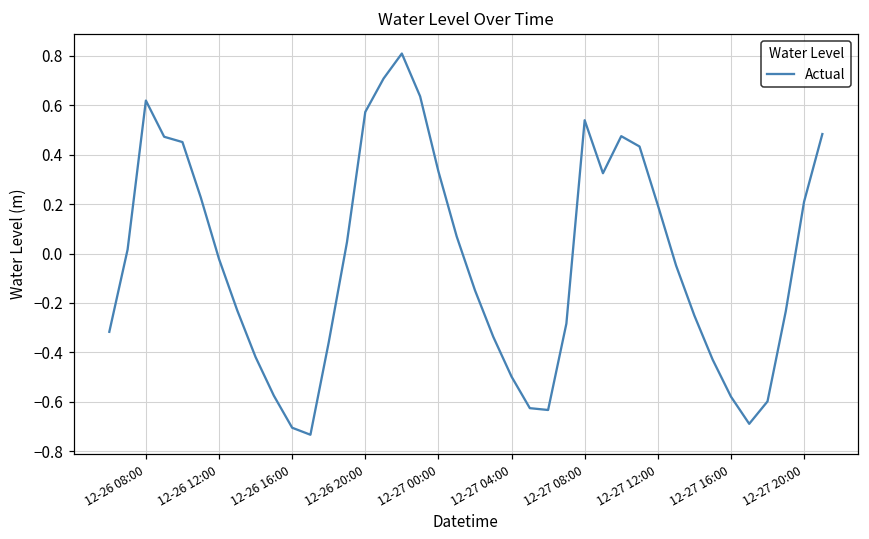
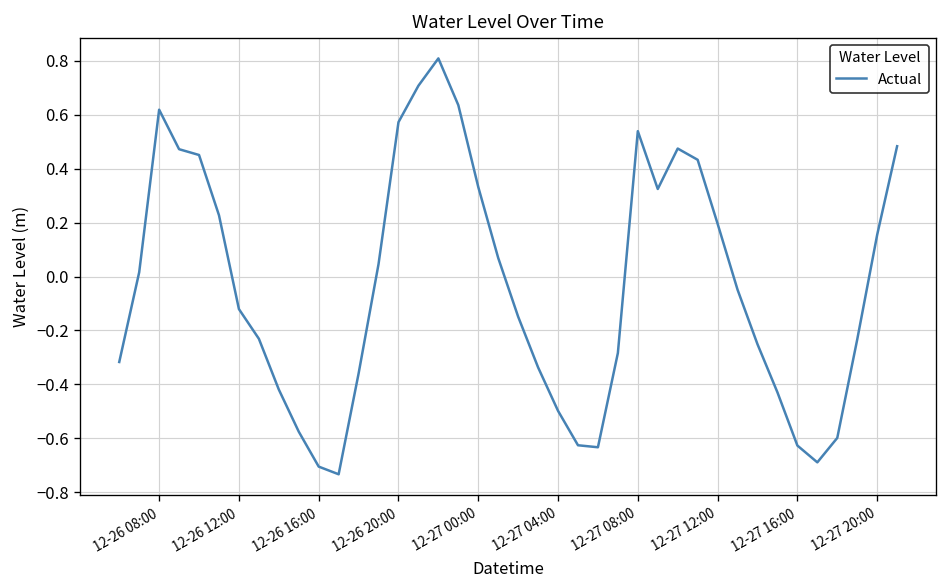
12-26 12:00: -0.02 -> -0.12
12-27 16:00: -0.58 -> -0.63
12-27 20:00: 0.21 -> 0.15
